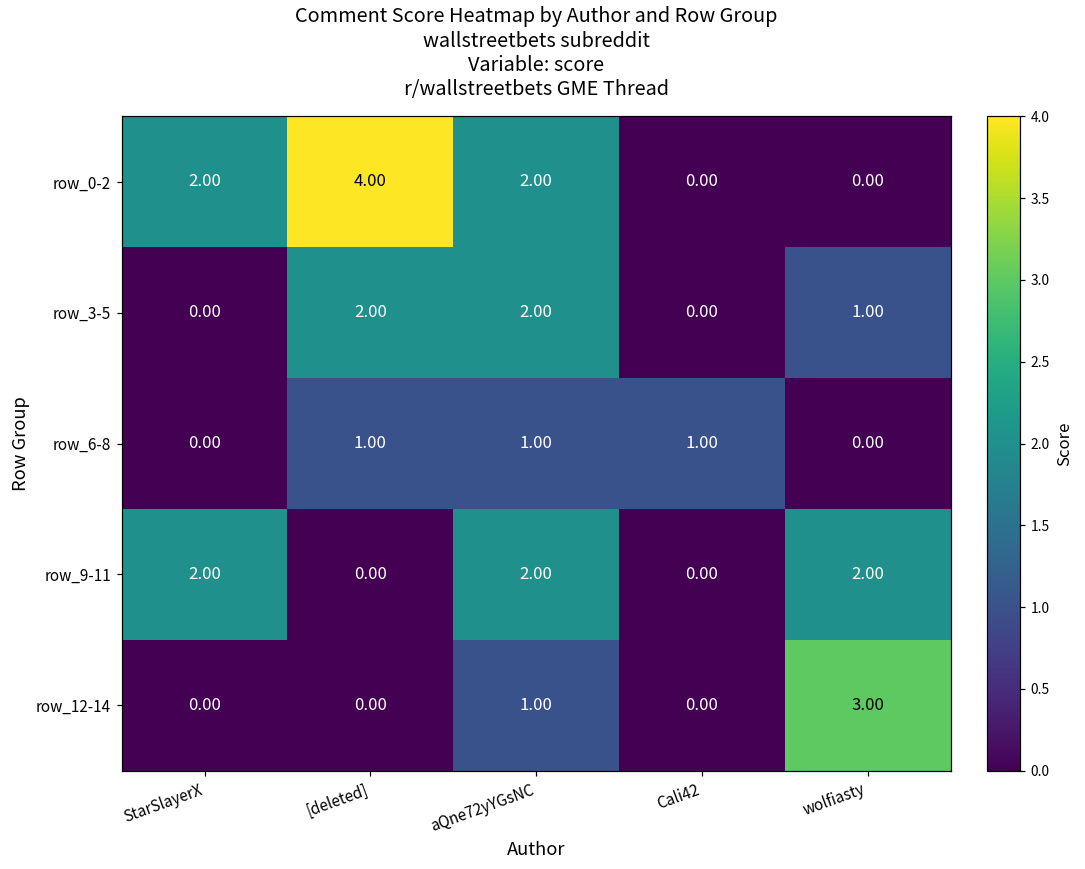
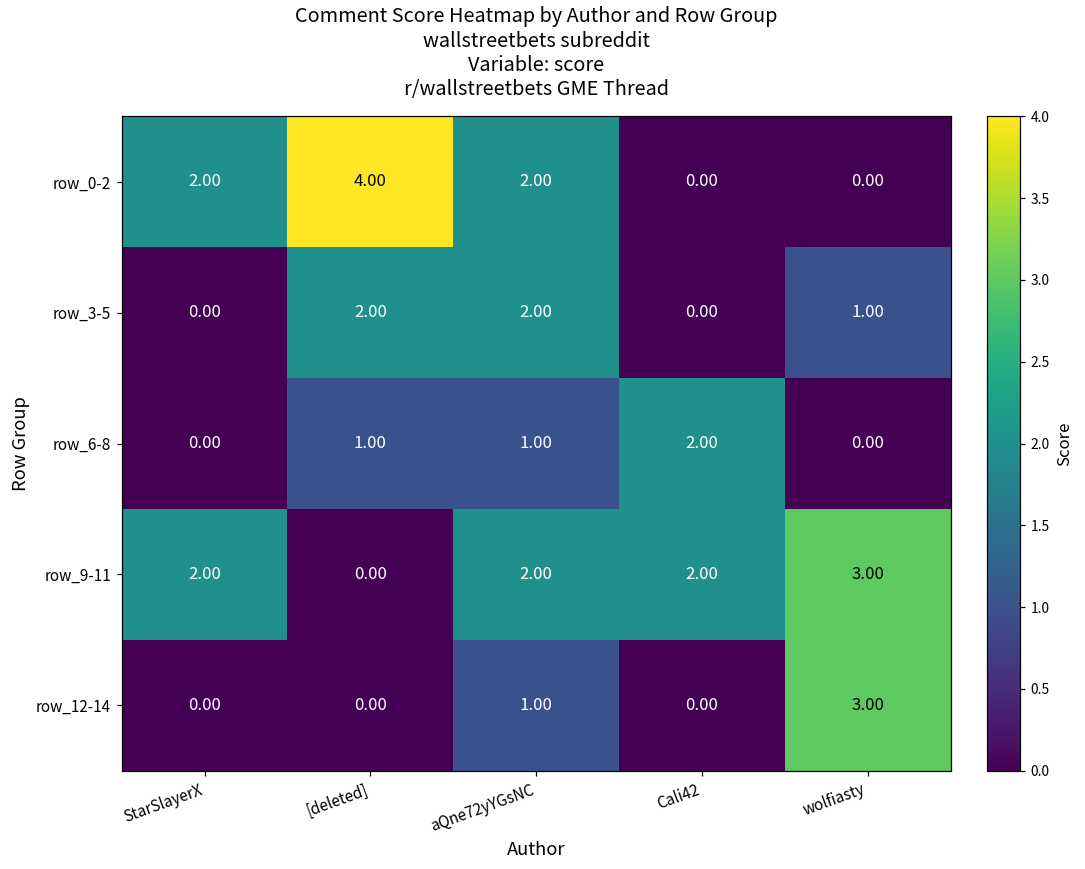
row_6-8, Cali42: 1.00 -> 2.00
row_9-11, Cali42: 0.00 -> 2.00
row_9-11, wolfiasty: 2.00 -> 3.00
